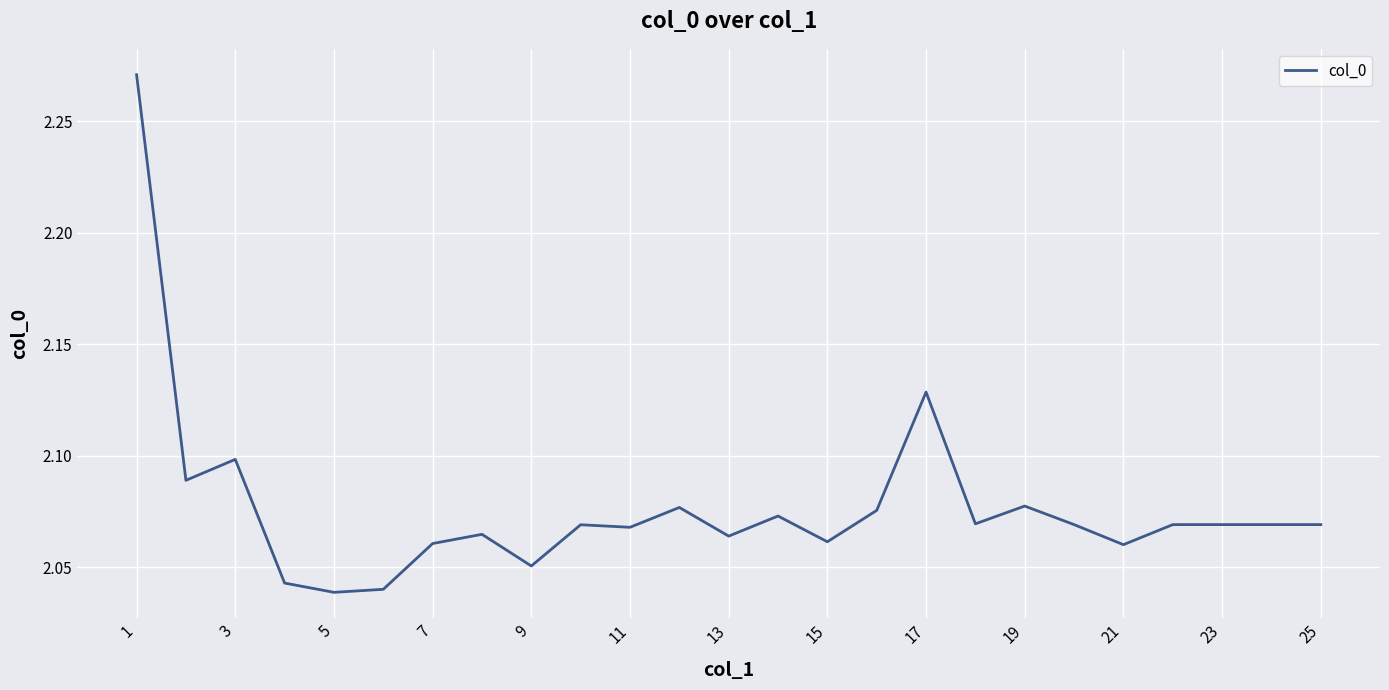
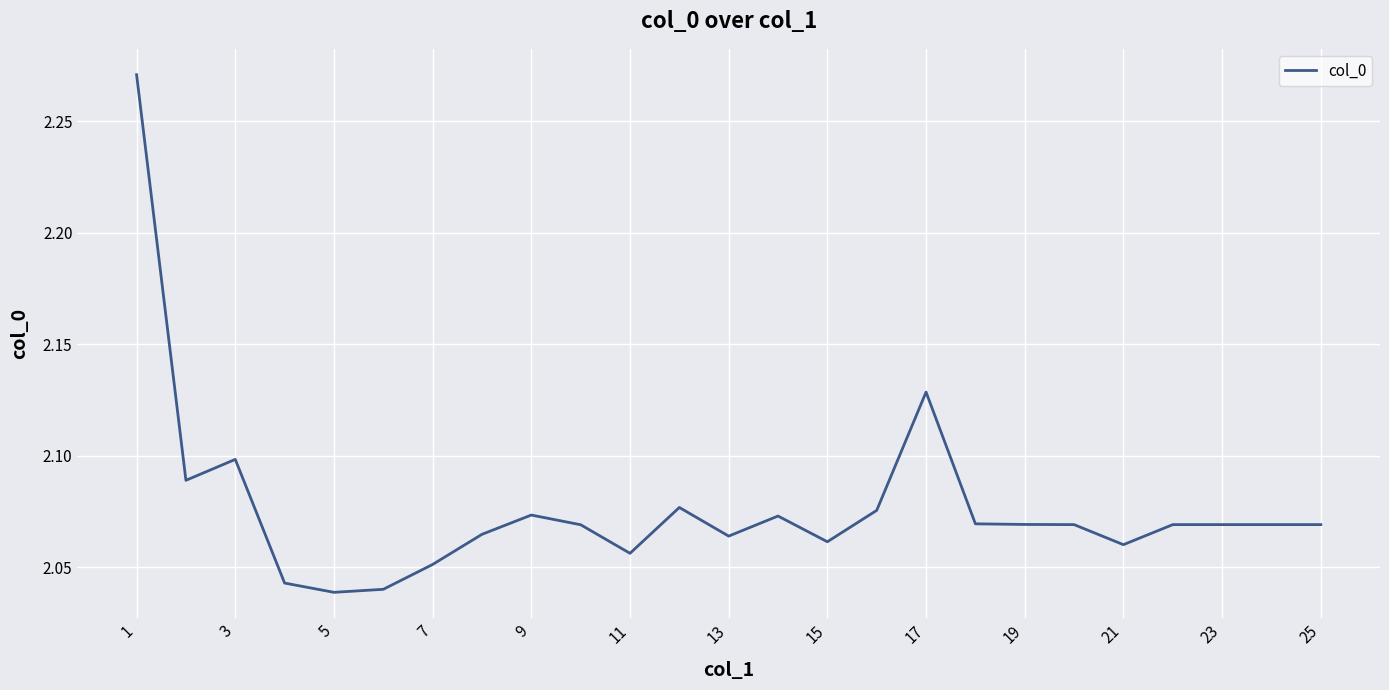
7: 2.061 -> 2.051
9: 2.051 -> 2.073
11: 2.068 -> 2.056
19: 2.077 -> 2.069
